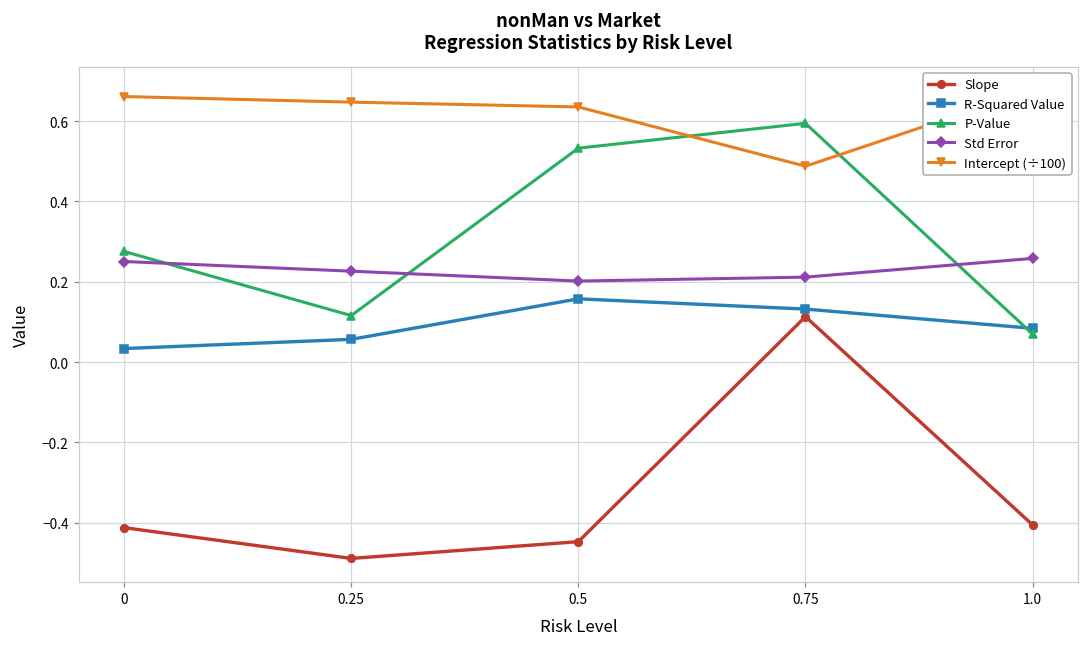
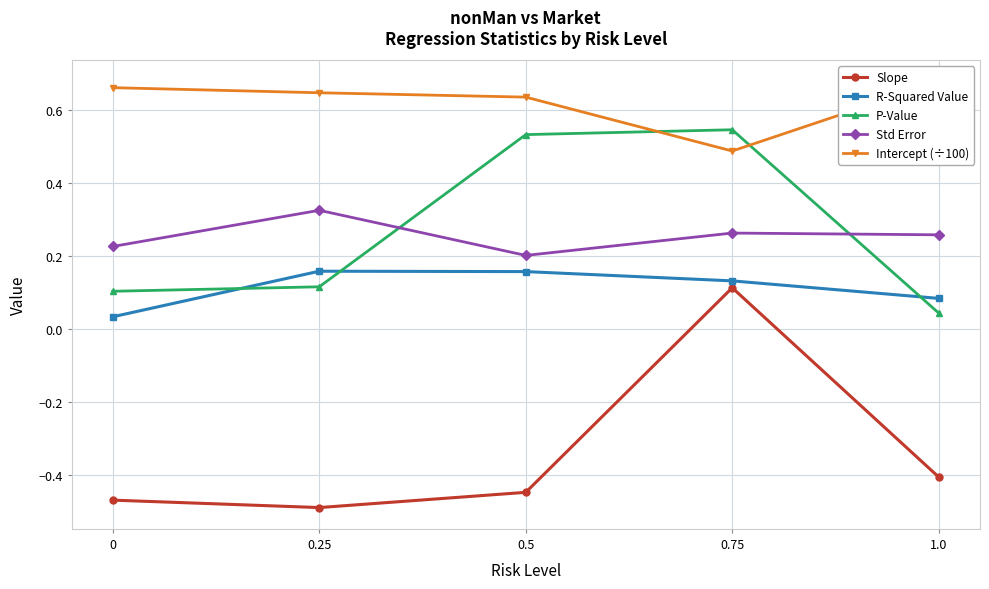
Slope, 0: -0.41 -> -0.47
P-Value, 0: 0.28 -> 0.10
Std Error, 0: 0.25 -> 0.23
R-Squared Value, 0.25: 0.06 -> 0.16
Std Error, 0.25: 0.23 -> 0.33
P-Value, 0.75: 0.59 -> 0.55
Std Error, 0.75: 0.21 -> 0.26
P-Value, 1.0: 0.07 -> 0.04
